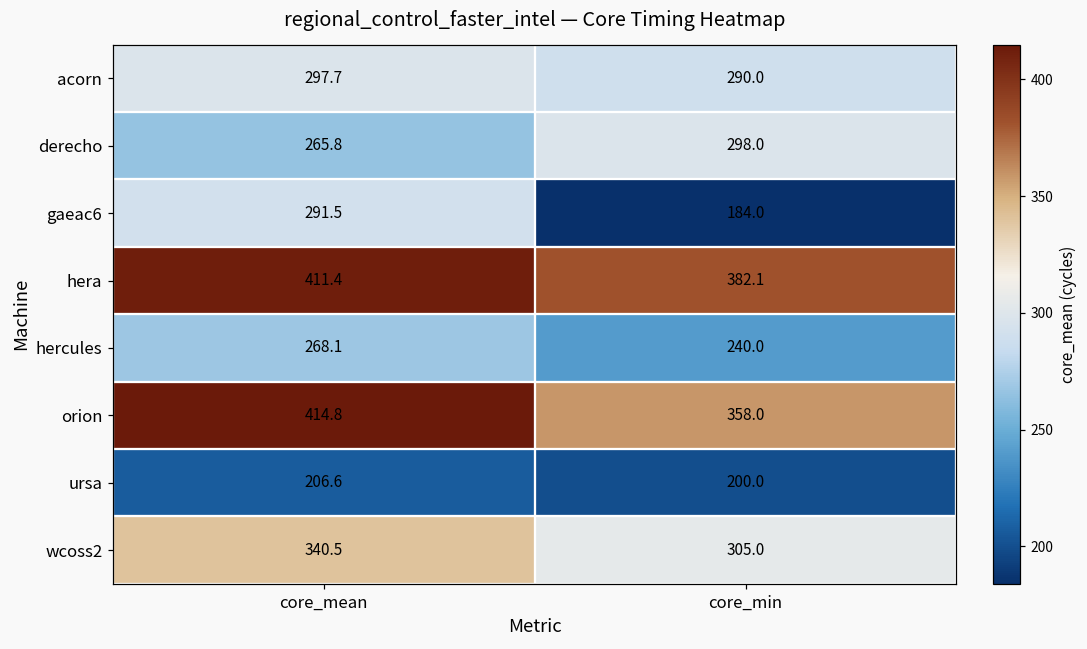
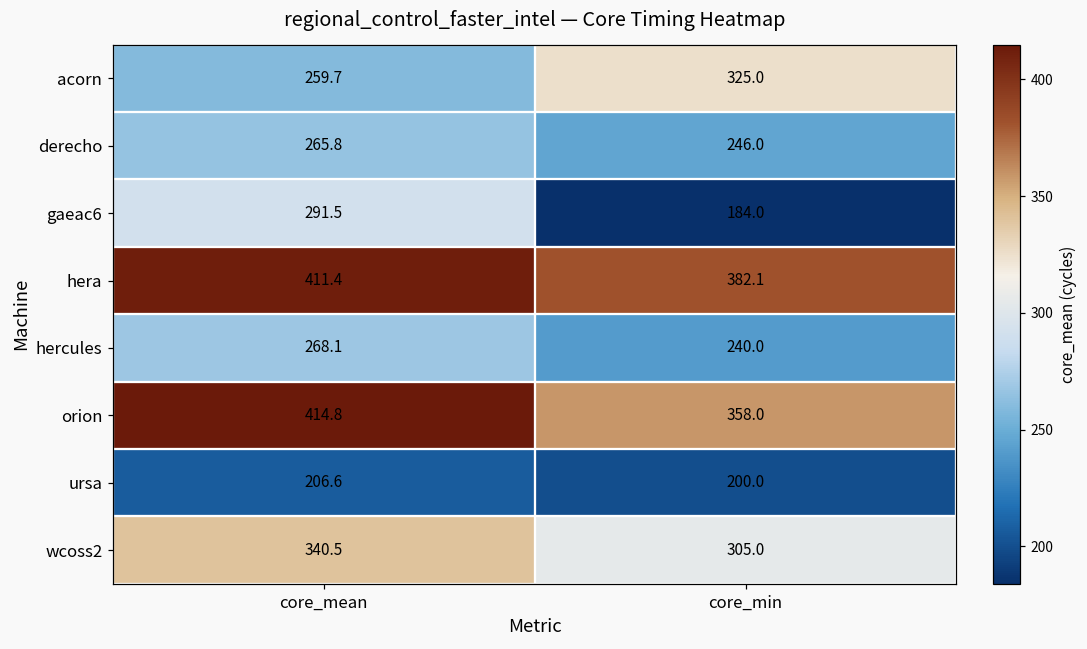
acorn, core_mean: 297.7 -> 259.7
acorn, core_min: 290.0 -> 325.0
derecho, core_min: 298.0 -> 246.0
